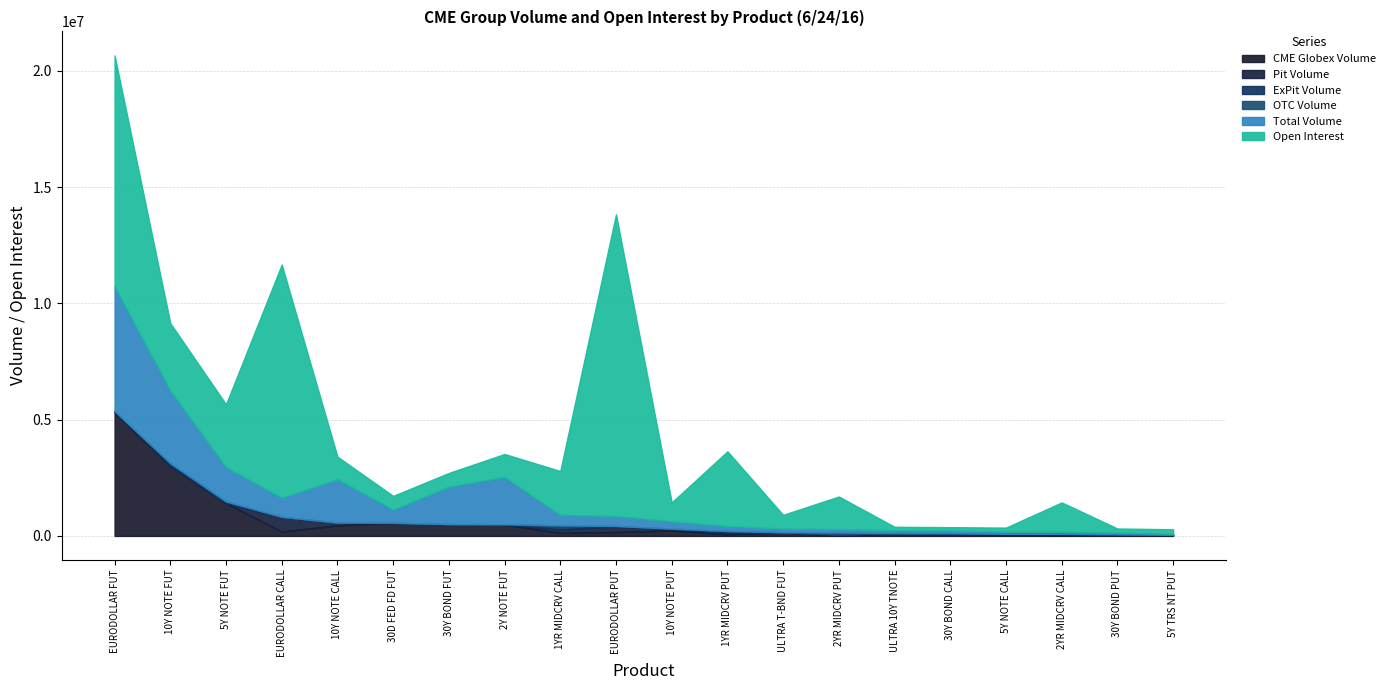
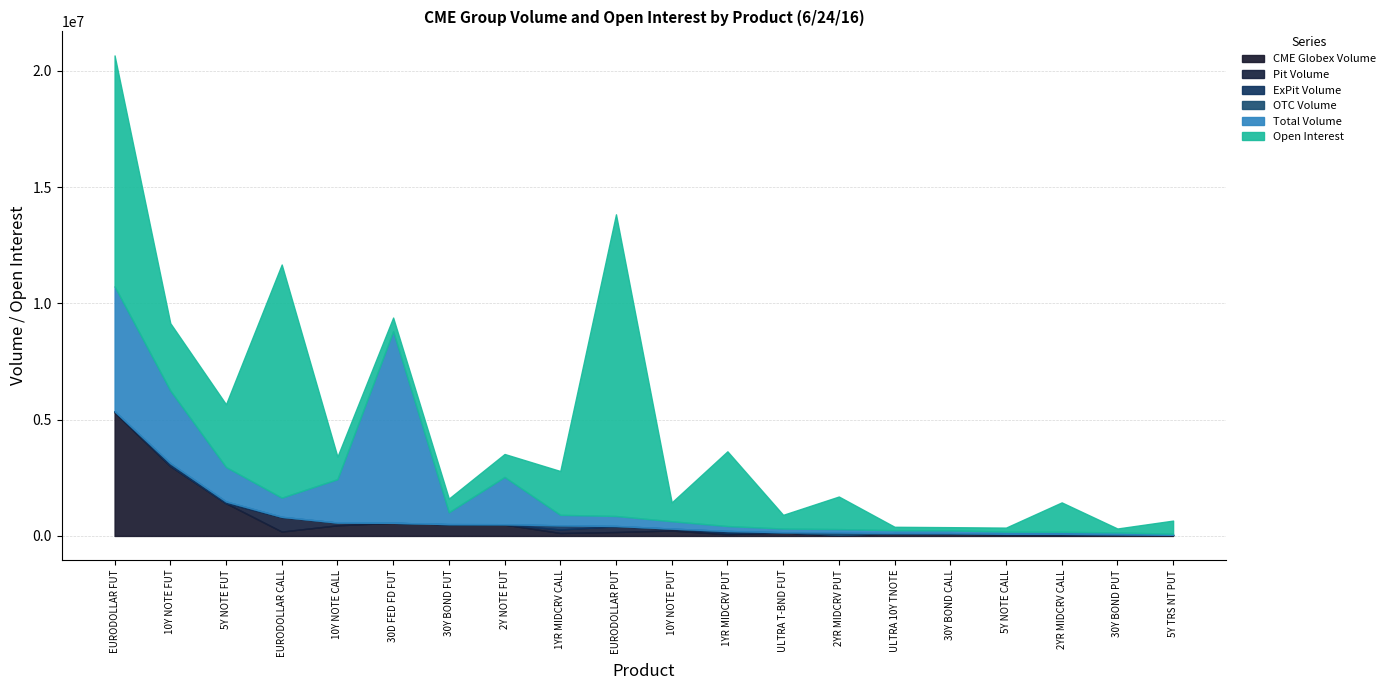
Total Volume, 30D FED FD FUT: 600000 -> 8200000
Total Volume, 30Y BOND FUT: 1600000 -> 500000
Open Interest, 5Y TRS NT PUT: 200000 -> 600000
